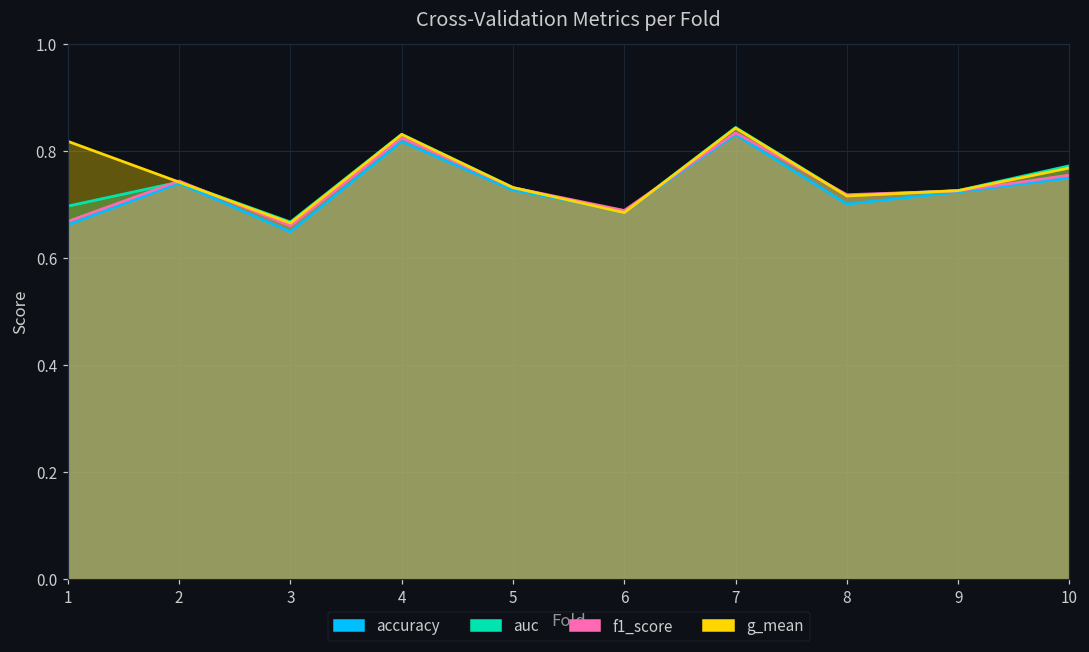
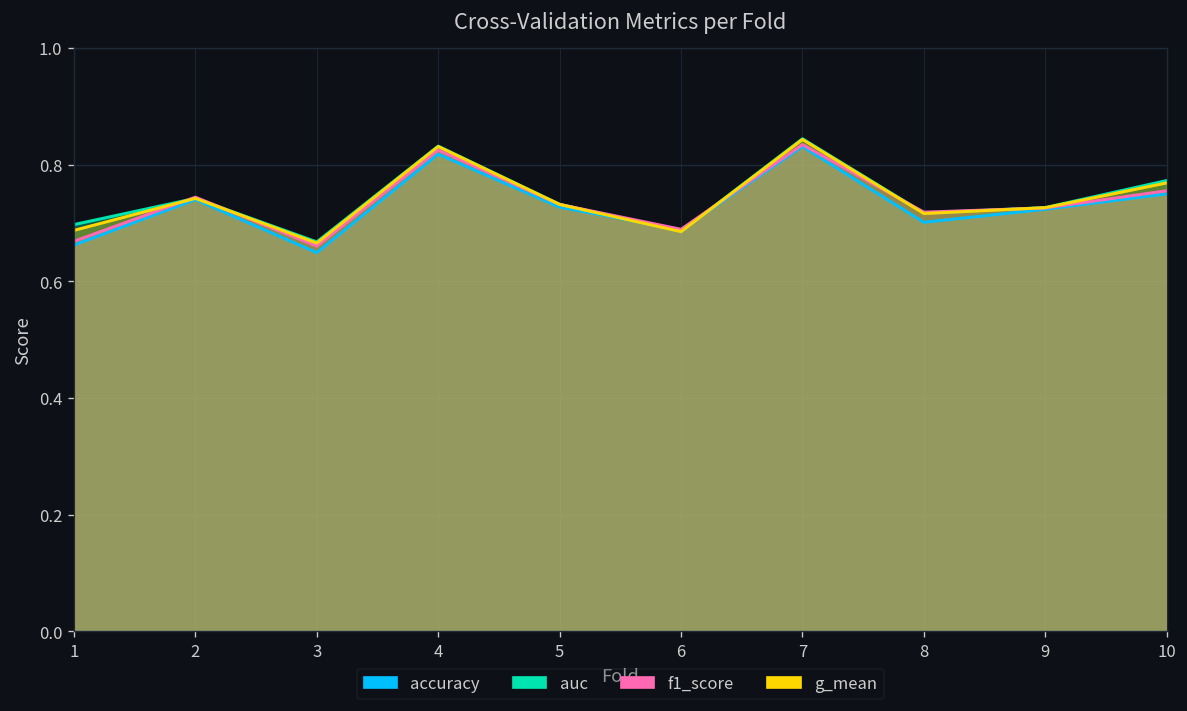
g_mean, 1: 0.82 -> 0.69
